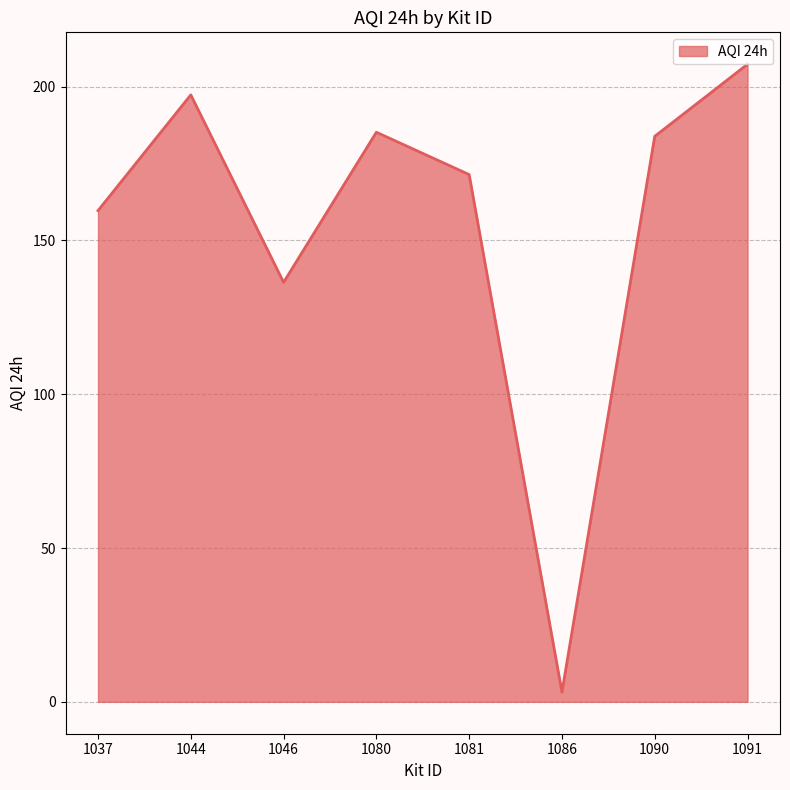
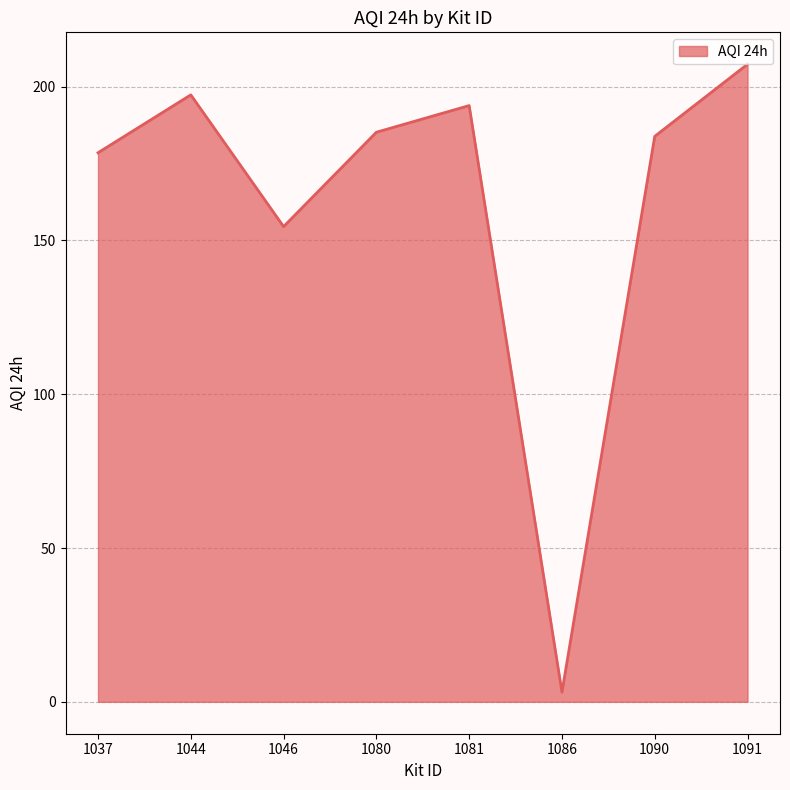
1037: 160 -> 178
1046: 136 -> 154
1081: 171 -> 194
